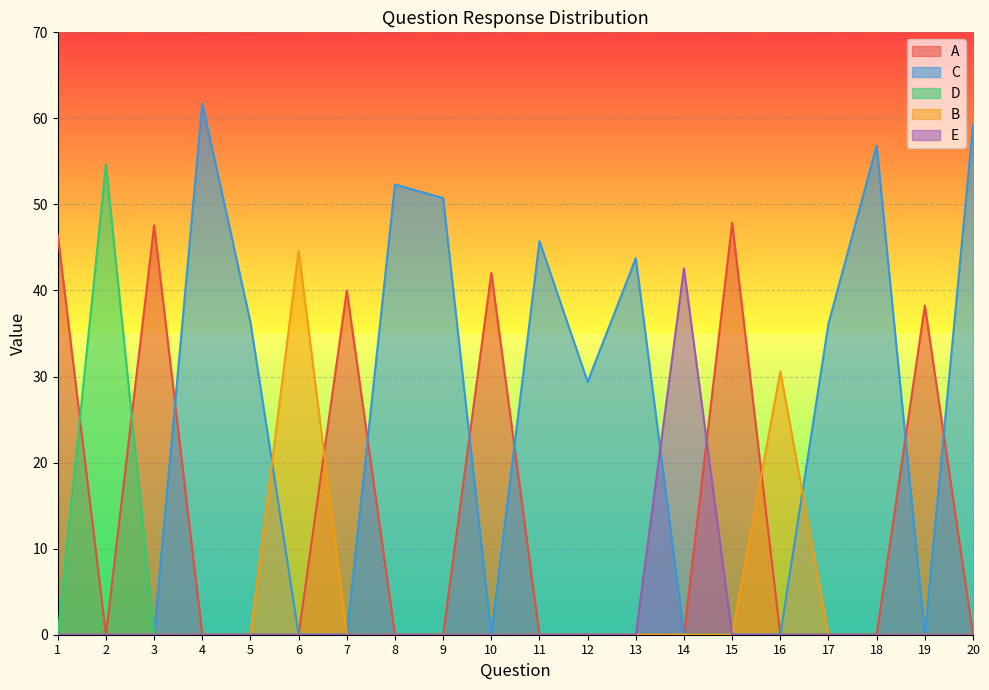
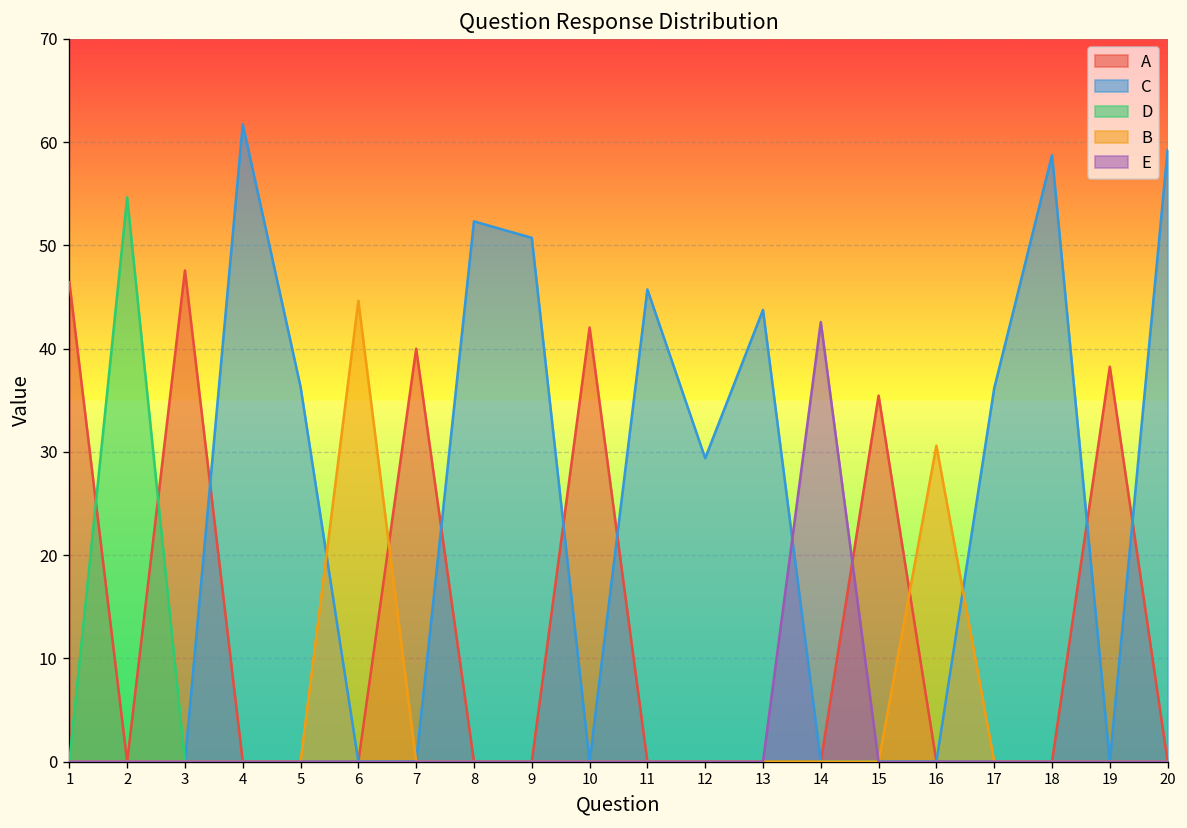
A, 15: 48 -> 35
C, 18: 57 -> 59
